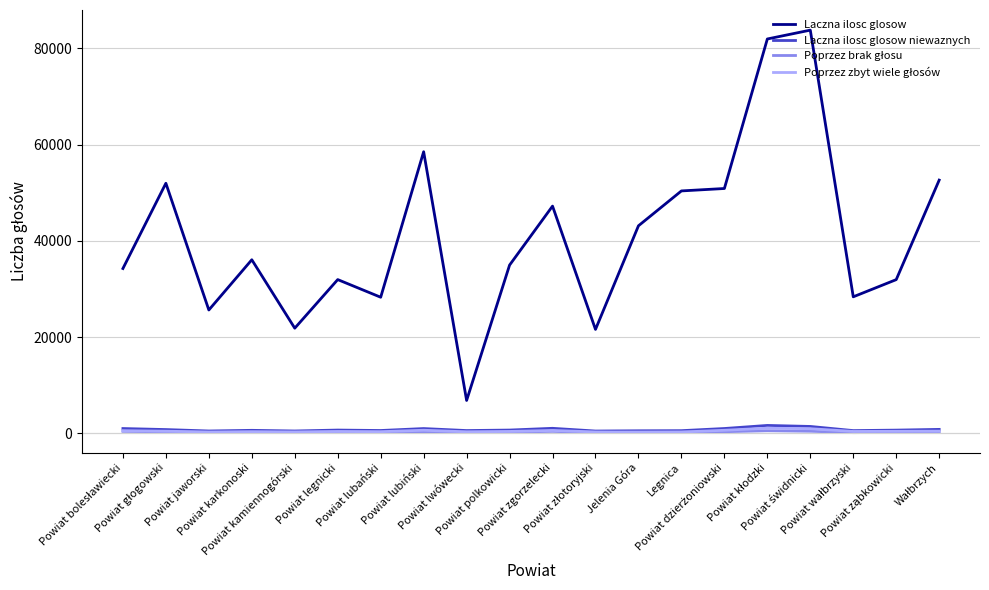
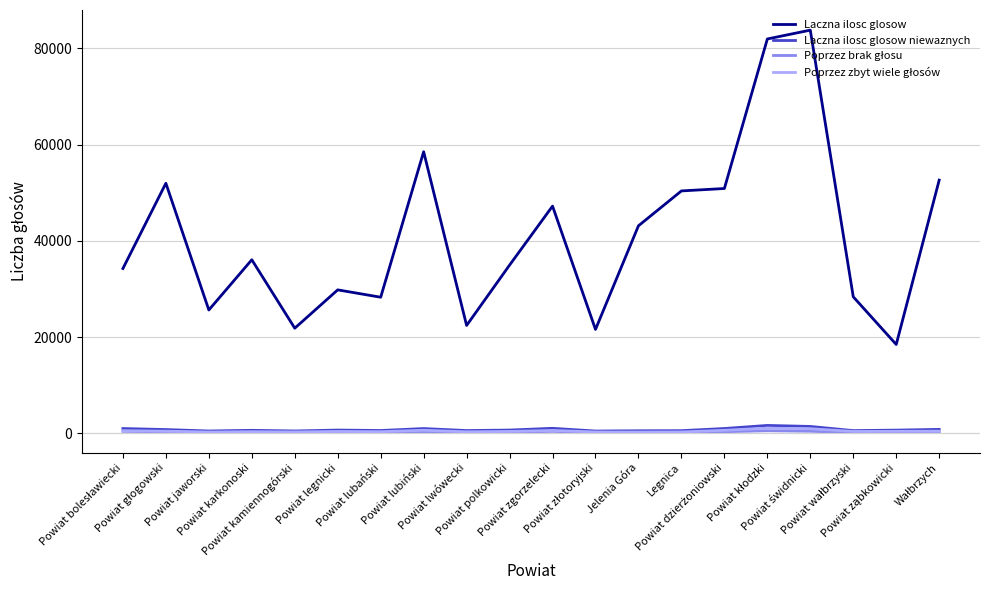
Laczna ilosc glosow, Powiat legnicki: 32000 -> 30000
Laczna ilosc glosow, Powiat lwówecki: 7000 -> 22000
Laczna ilosc glosow, Powiat ząbkowicki: 32000 -> 18000
